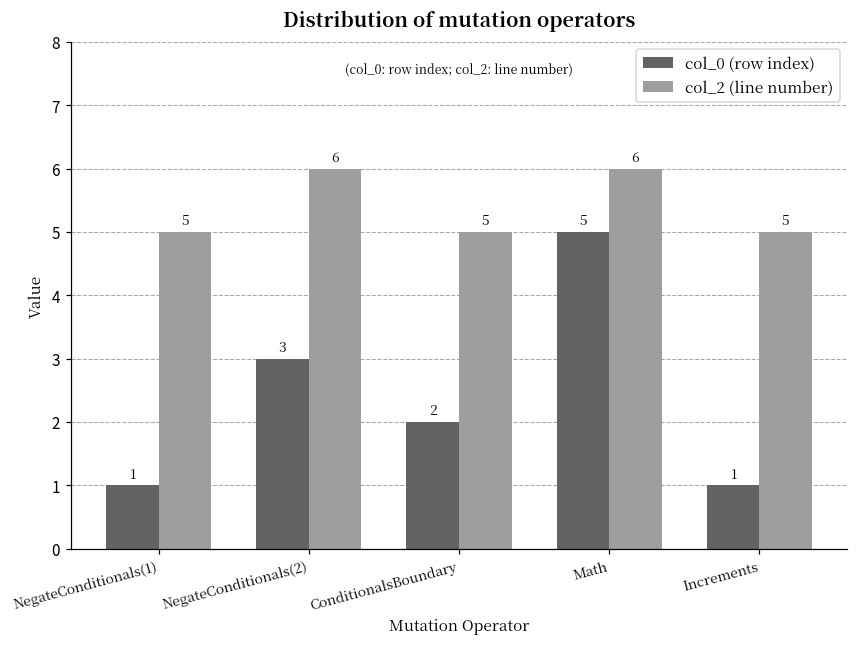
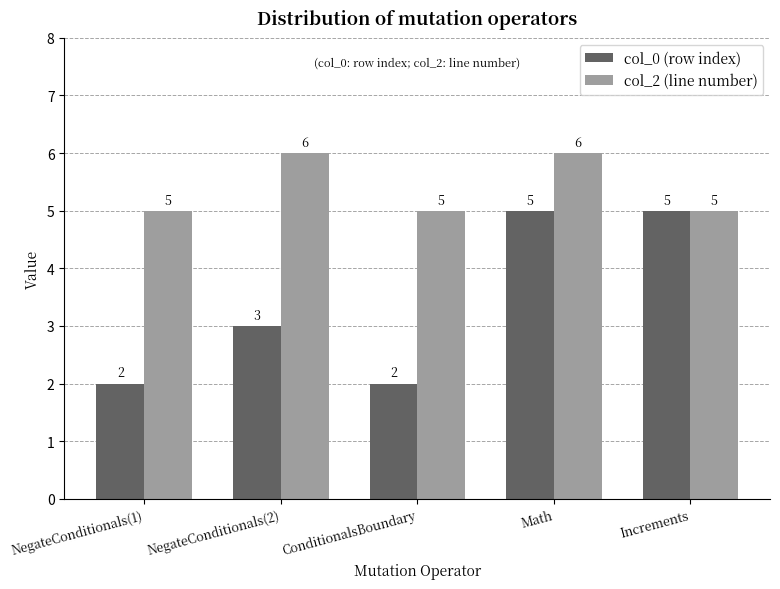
col_0 (row index), NegateConditionals(1): 1 -> 2
col_0 (row index), Increments: 1 -> 5
